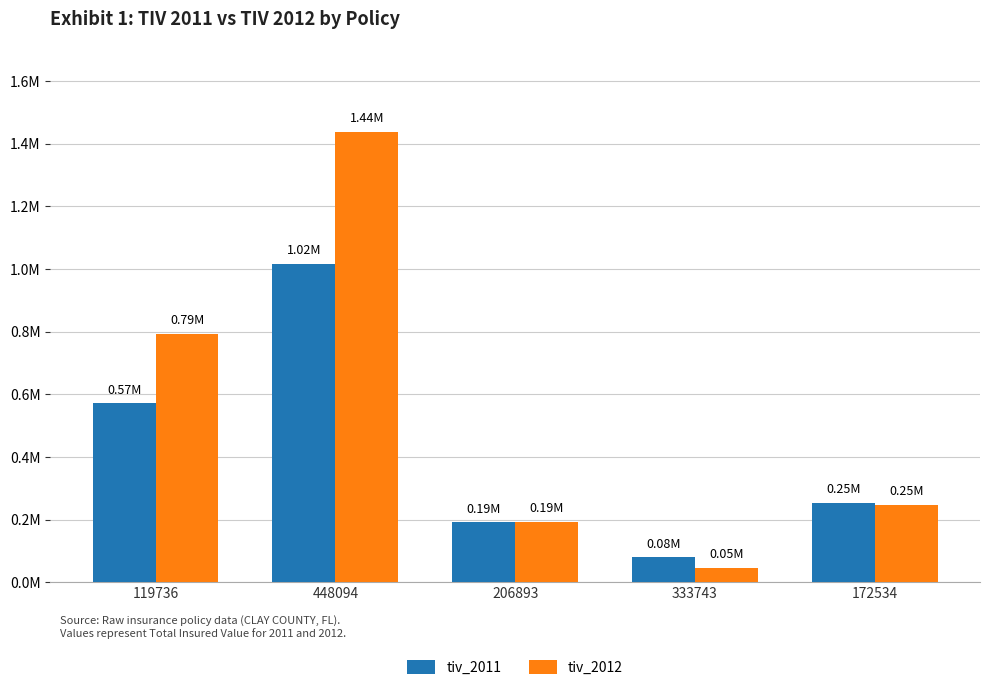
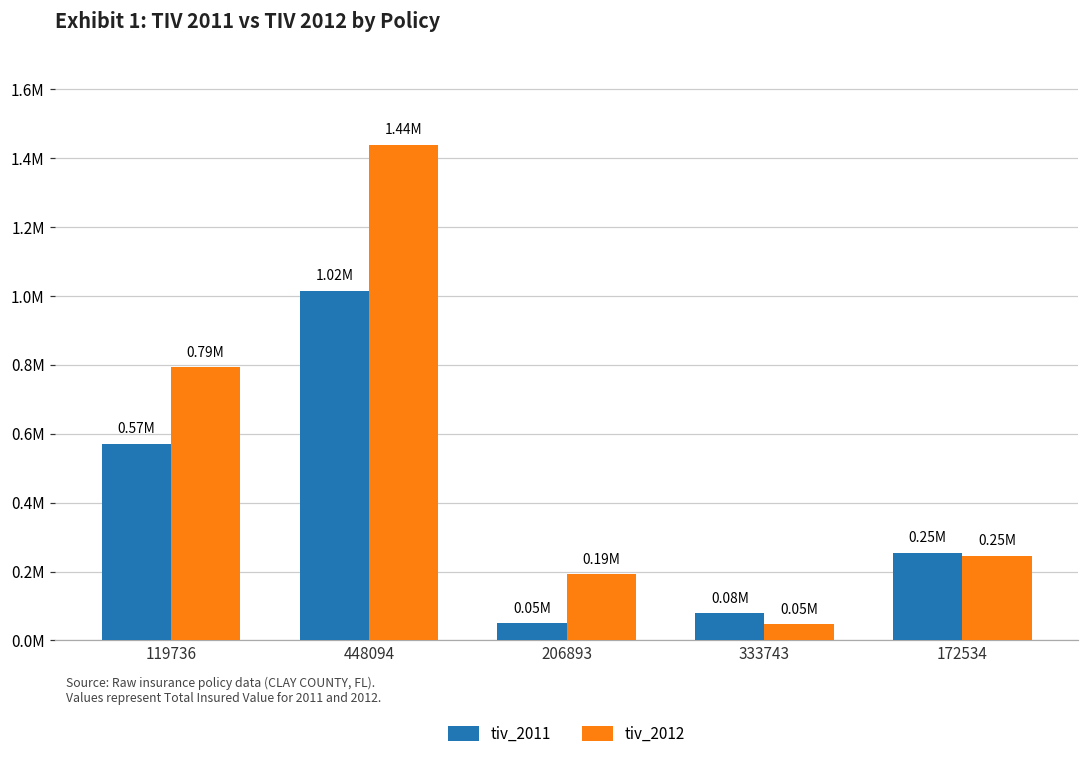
tiv_2011, 206893: 0.19M -> 0.05M
